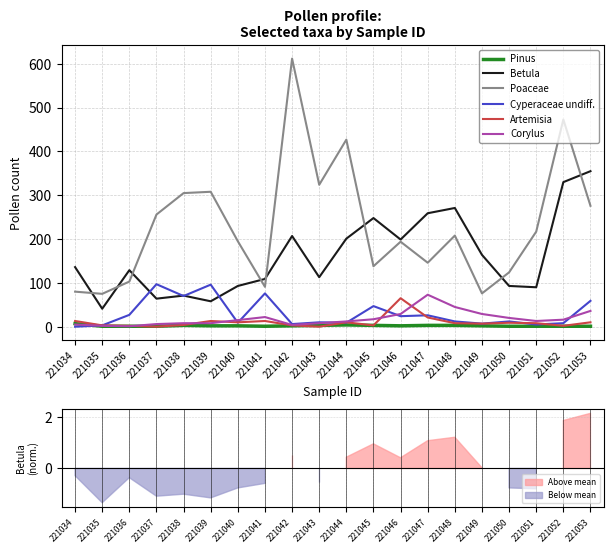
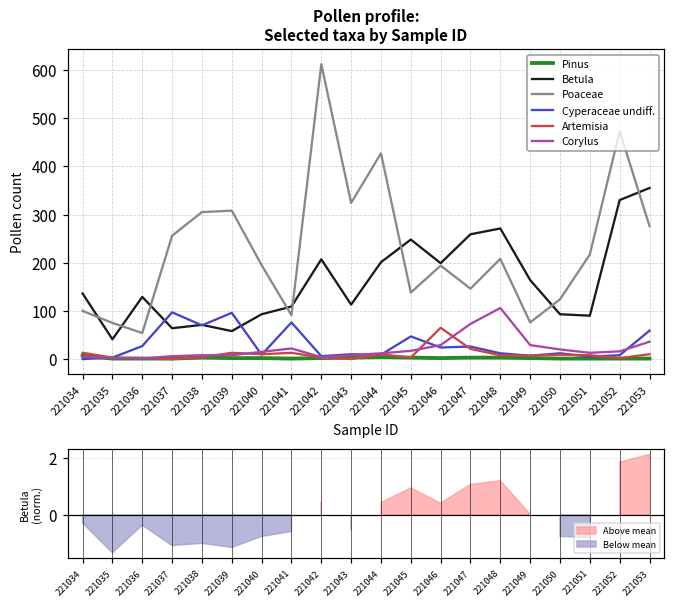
Poaceae, 221034: 80 -> 100
Poaceae, 221036: 100 -> 50
Corylus, 221048: 50 -> 110
